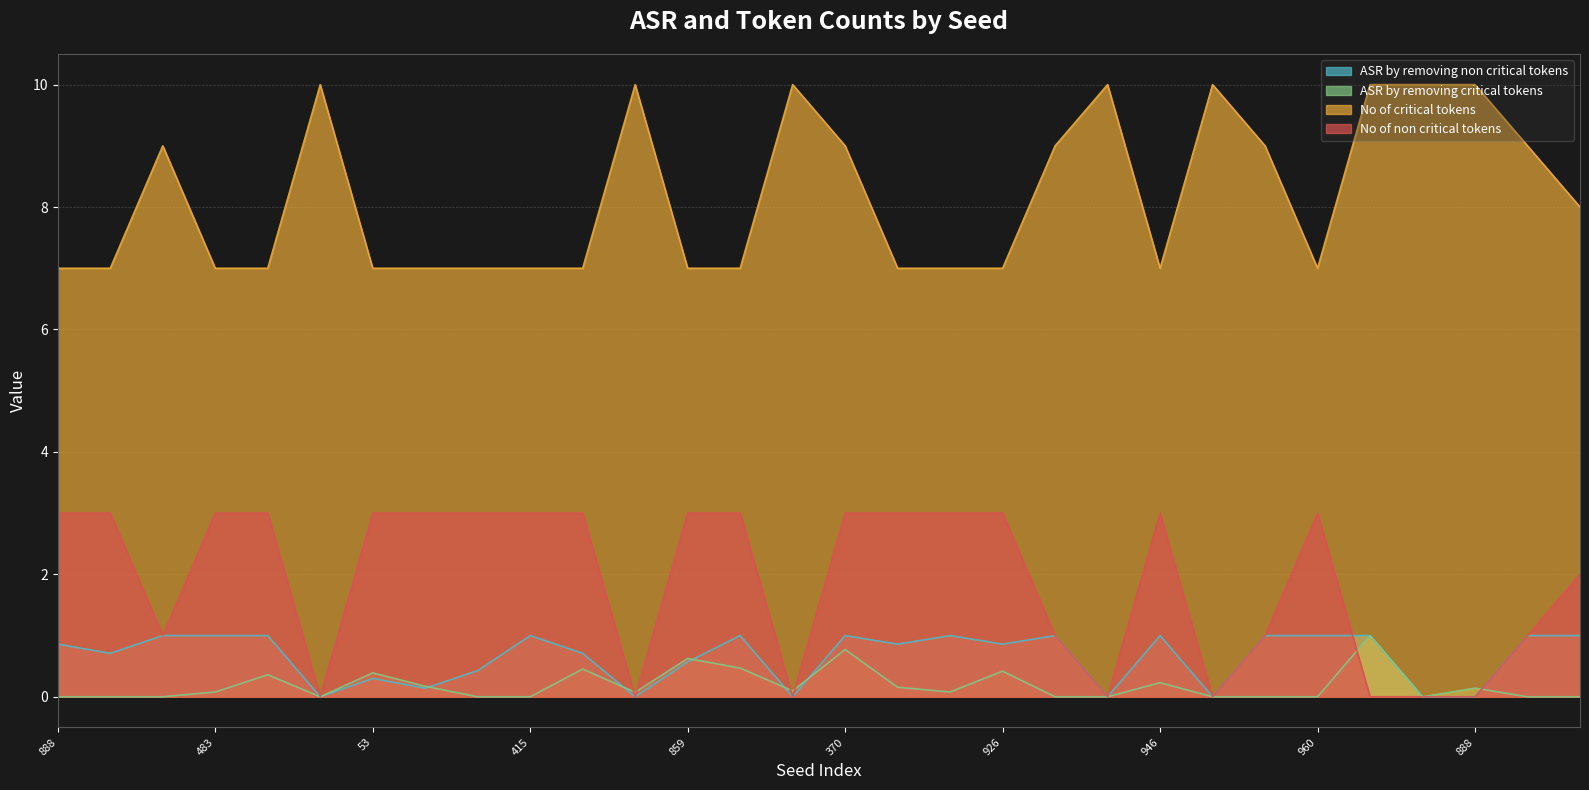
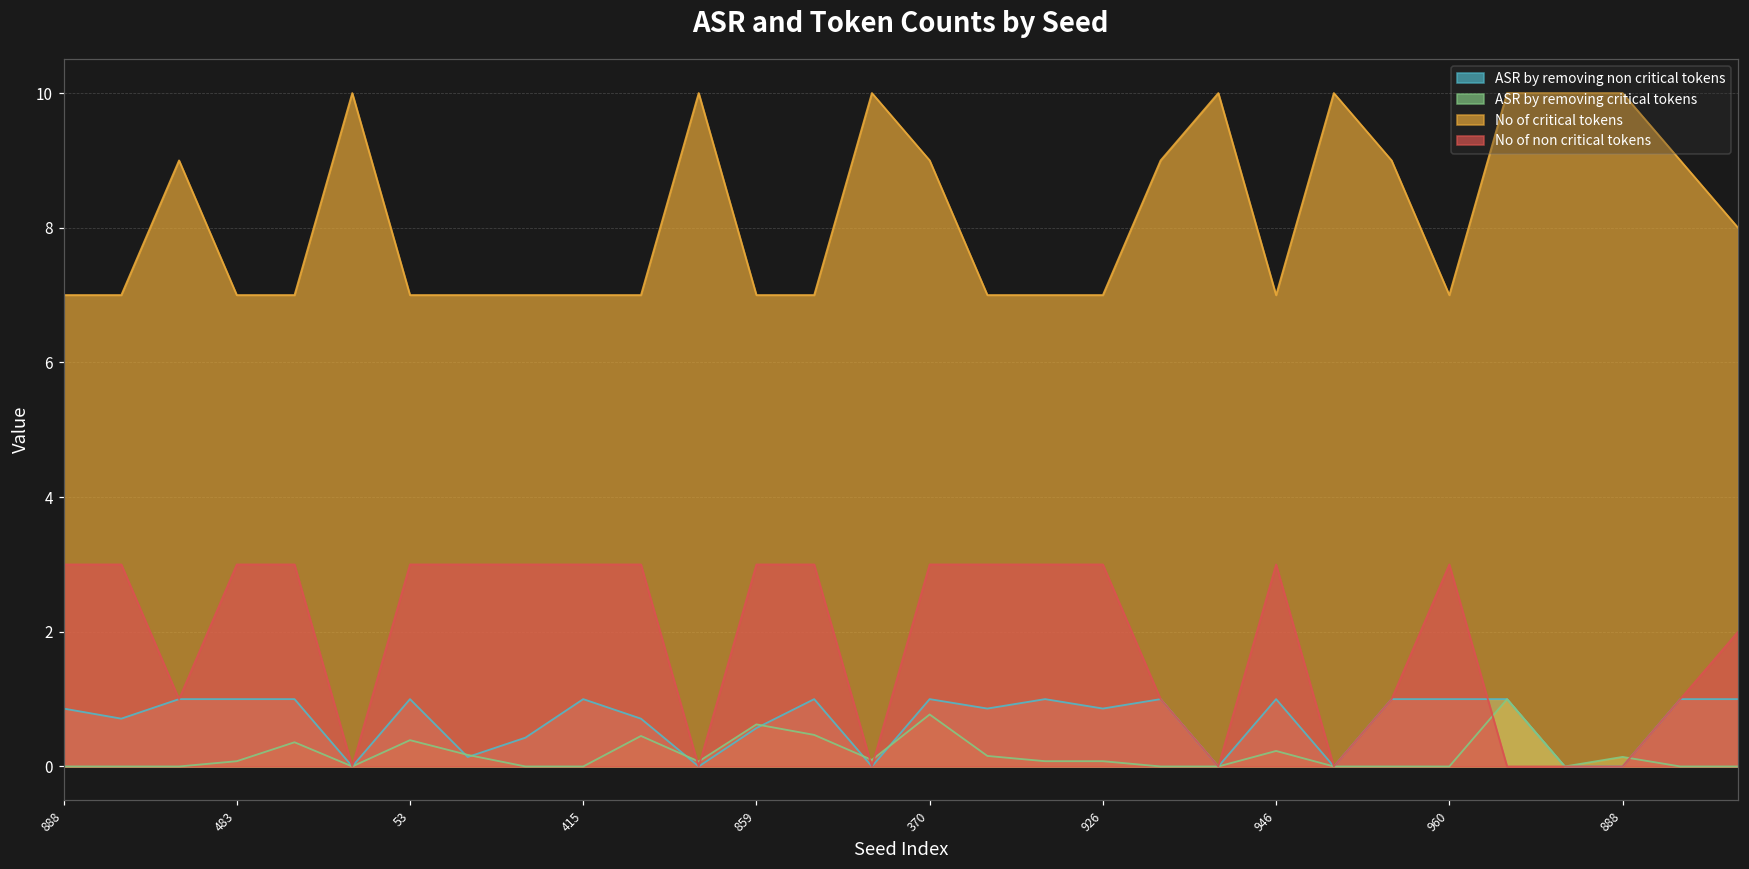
ASR by removing non critical tokens, 53: 0.3 -> 1.0
ASR by removing critical tokens, 926: 0.4 -> 0.1
